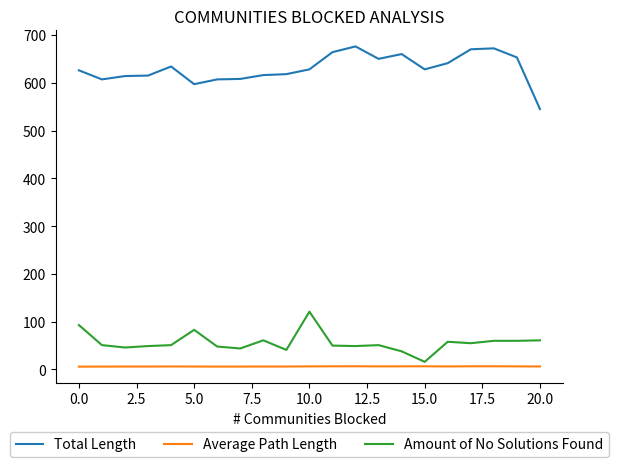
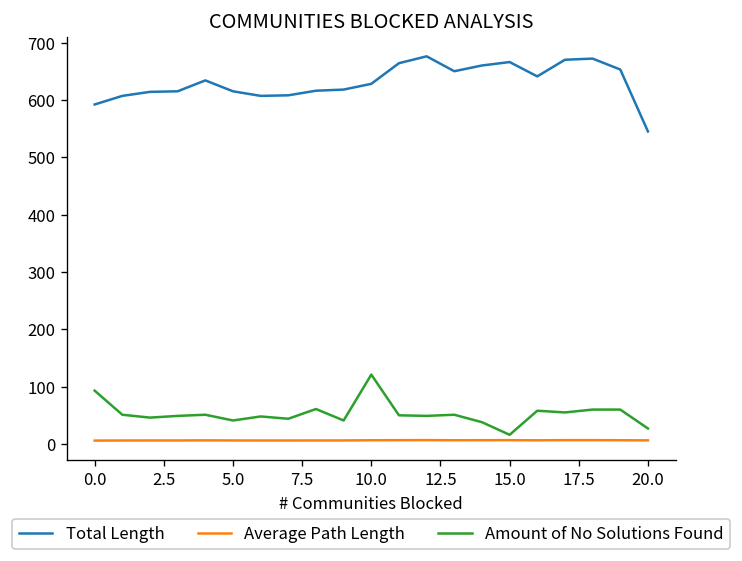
Total Length, 0.0: 630 -> 590
Total Length, 5.0: 600 -> 620
Amount of No Solutions Found, 5.0: 80 -> 40
Total Length, 15.0: 630 -> 670
Amount of No Solutions Found, 20.0: 60 -> 30
